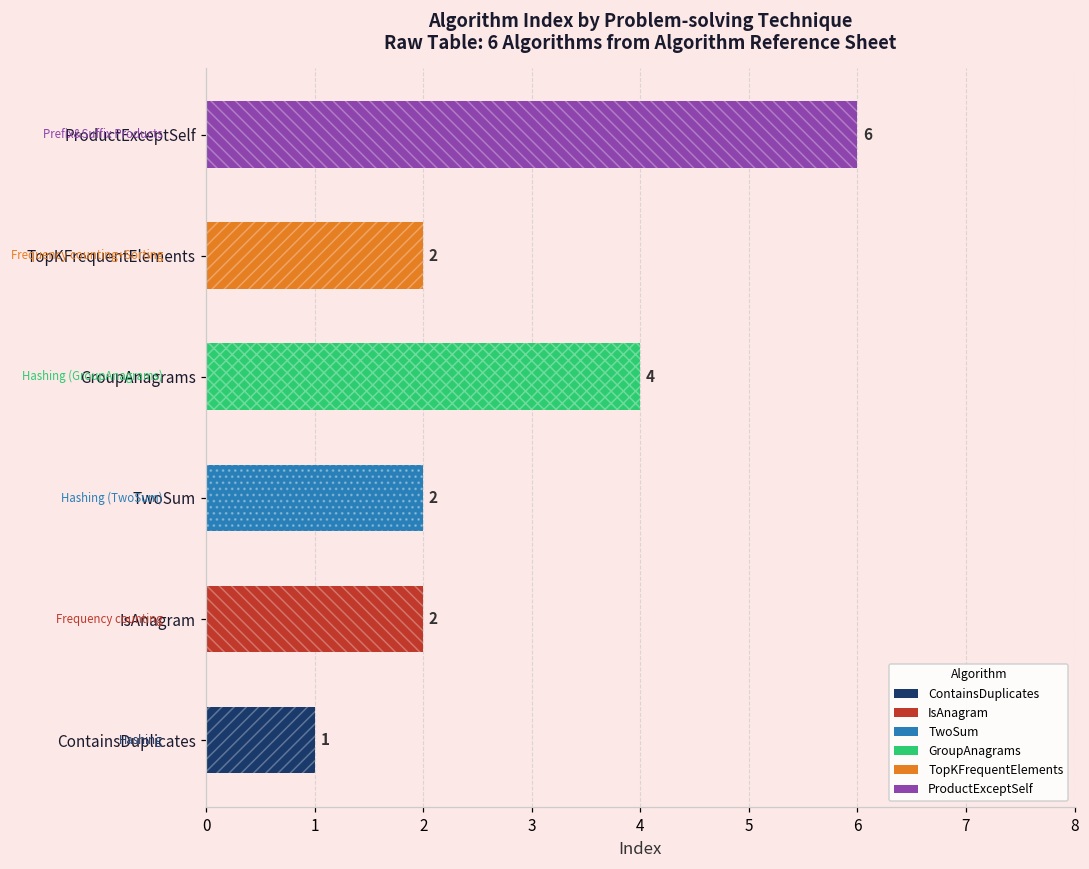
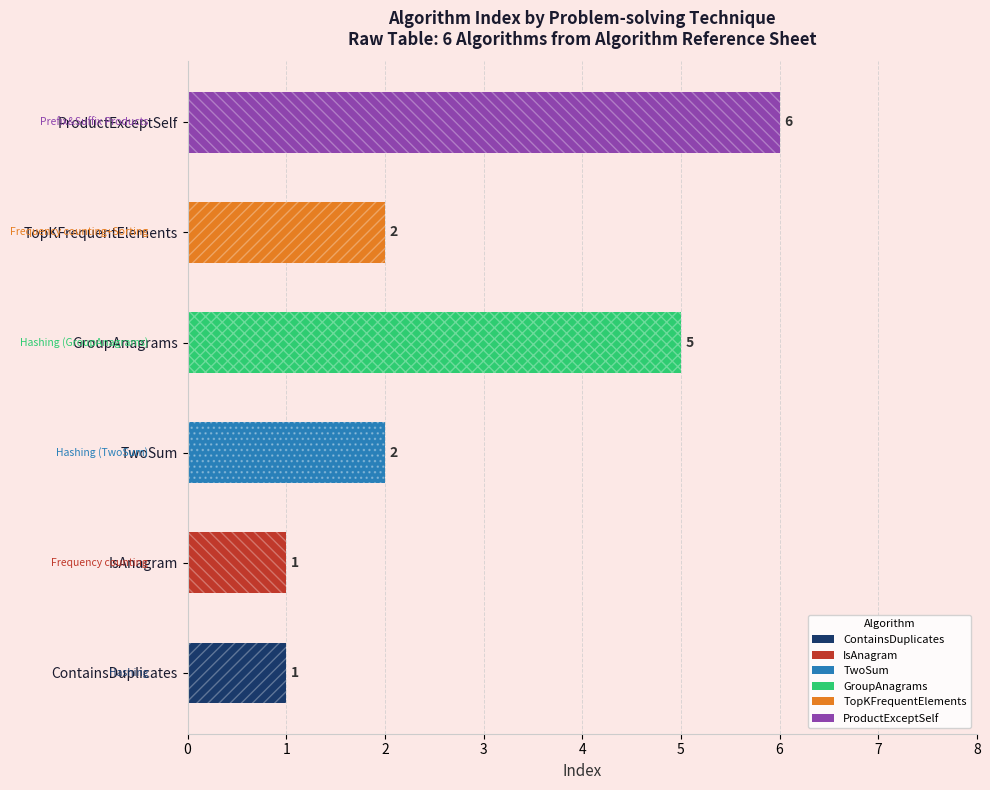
GroupAnagrams: 4 -> 5
IsAnagram: 2 -> 1
